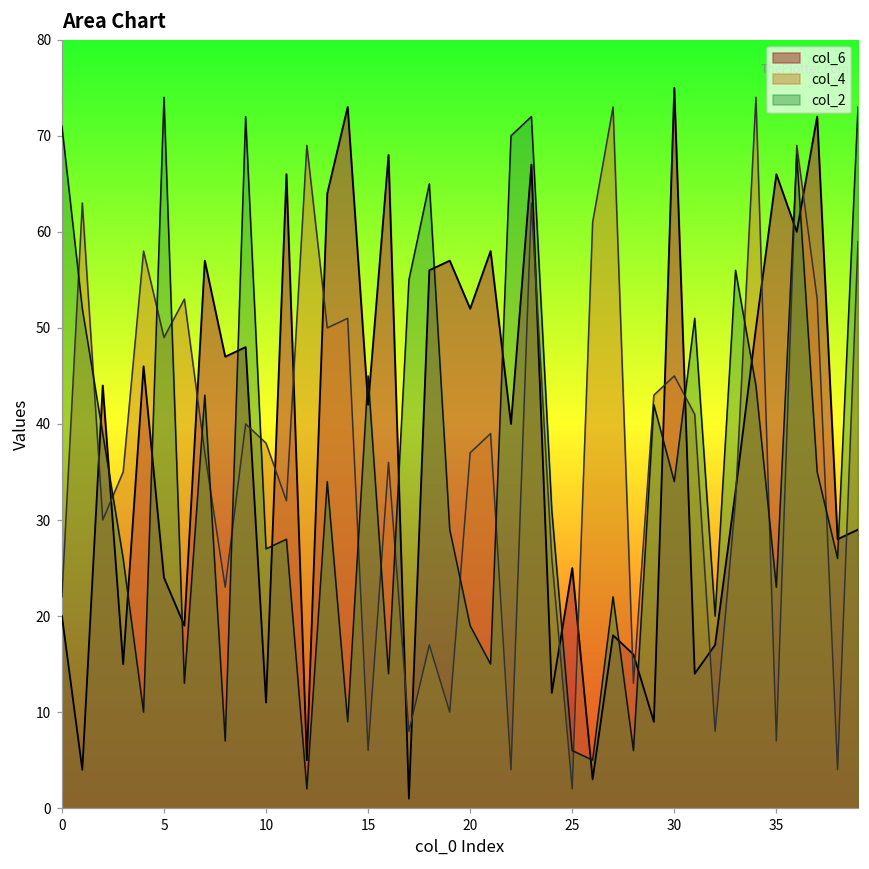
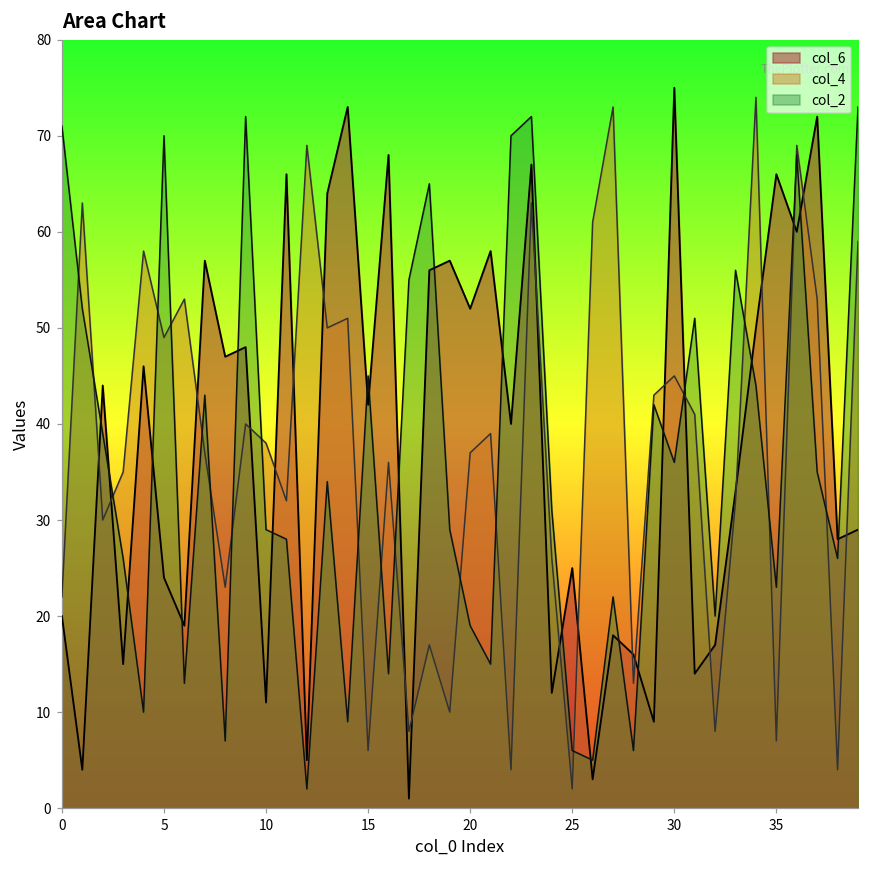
col_2, 5: 74 -> 70
col_2, 10: 27 -> 29
col_2, 30: 34 -> 36
